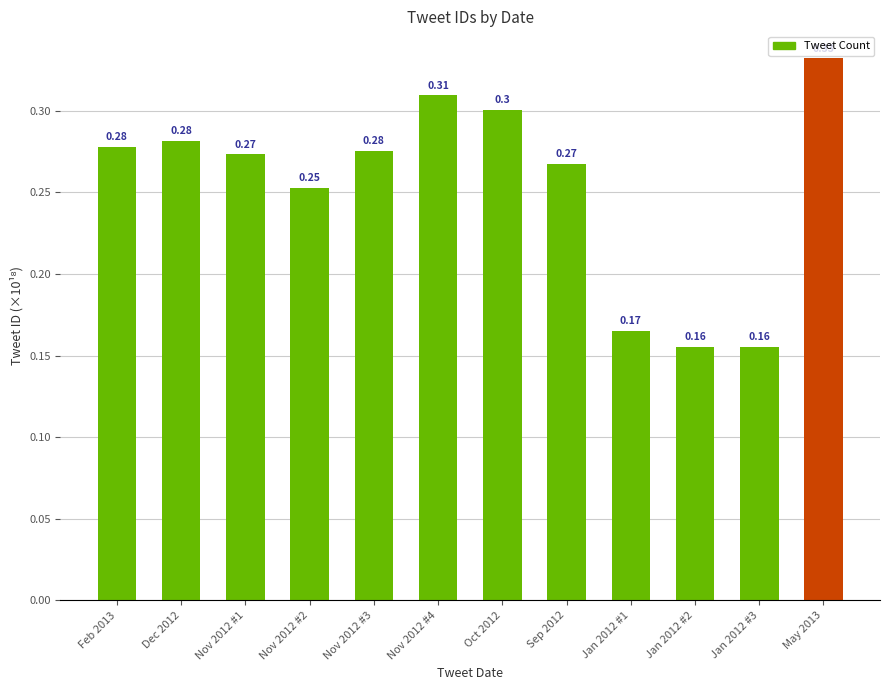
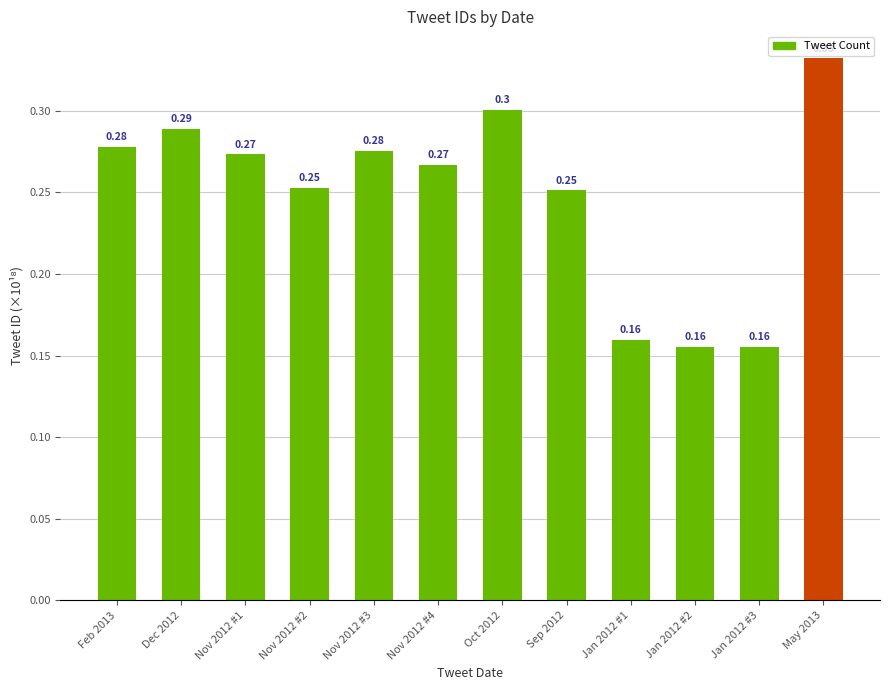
Dec 2012: 0.28 -> 0.29
Nov 2012 #4: 0.31 -> 0.27
Sep 2012: 0.27 -> 0.25
Jan 2012 #1: 0.17 -> 0.16
